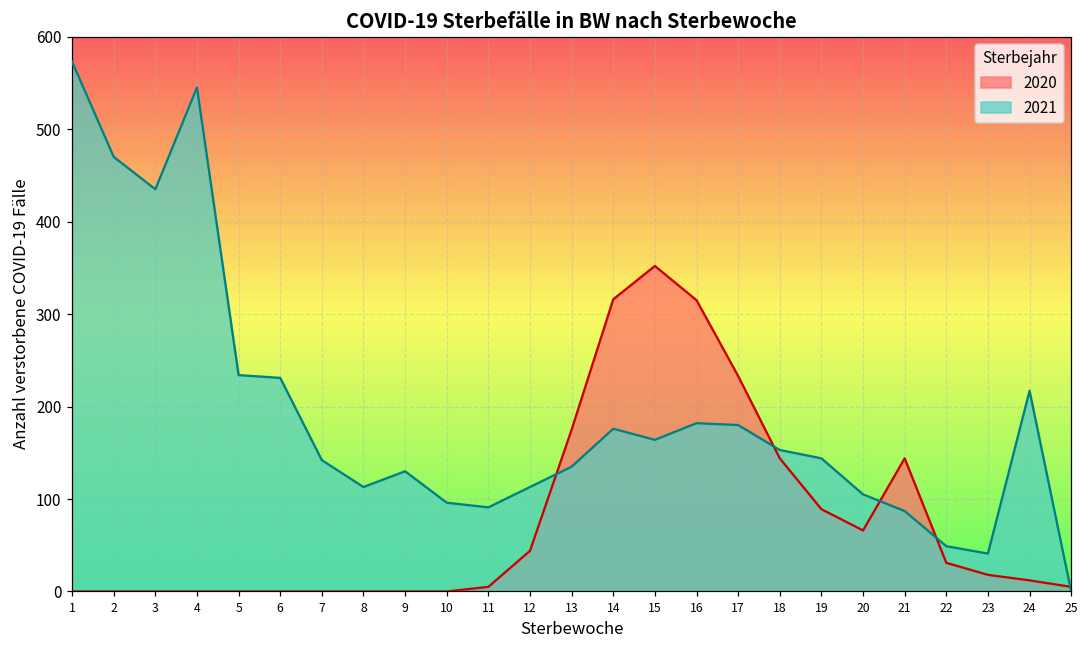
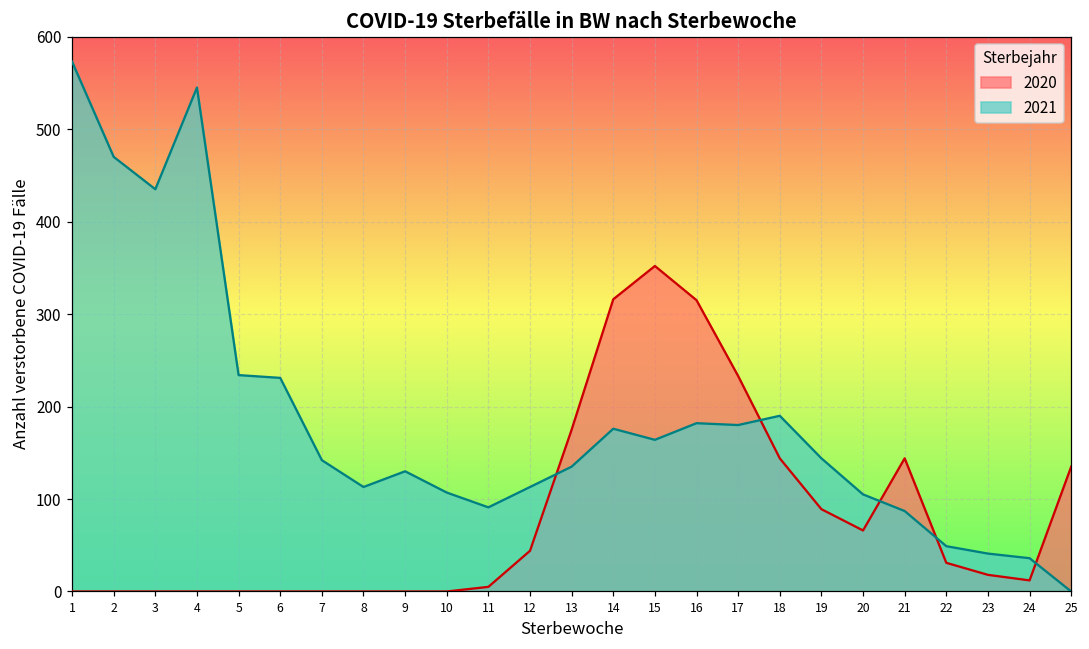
2021, 10: 100 -> 110
2021, 18: 150 -> 190
2021, 24: 220 -> 40
2020, 25: 10 -> 140
